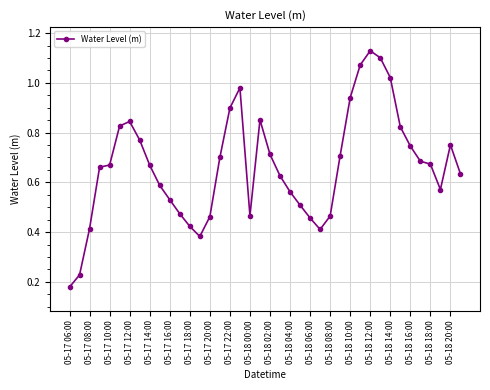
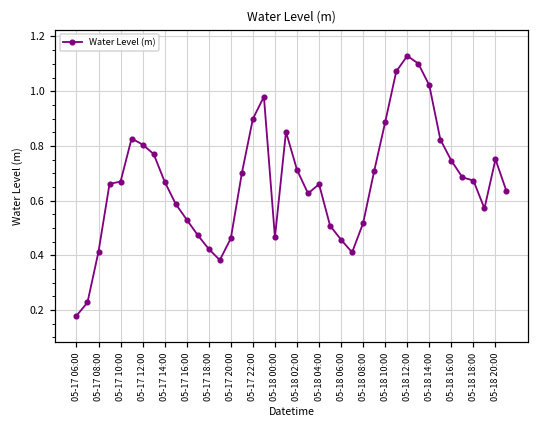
05-17 12:00: 0.84 -> 0.80
05-18 04:00: 0.56 -> 0.66
05-18 08:00: 0.46 -> 0.52
05-18 10:00: 0.94 -> 0.89
